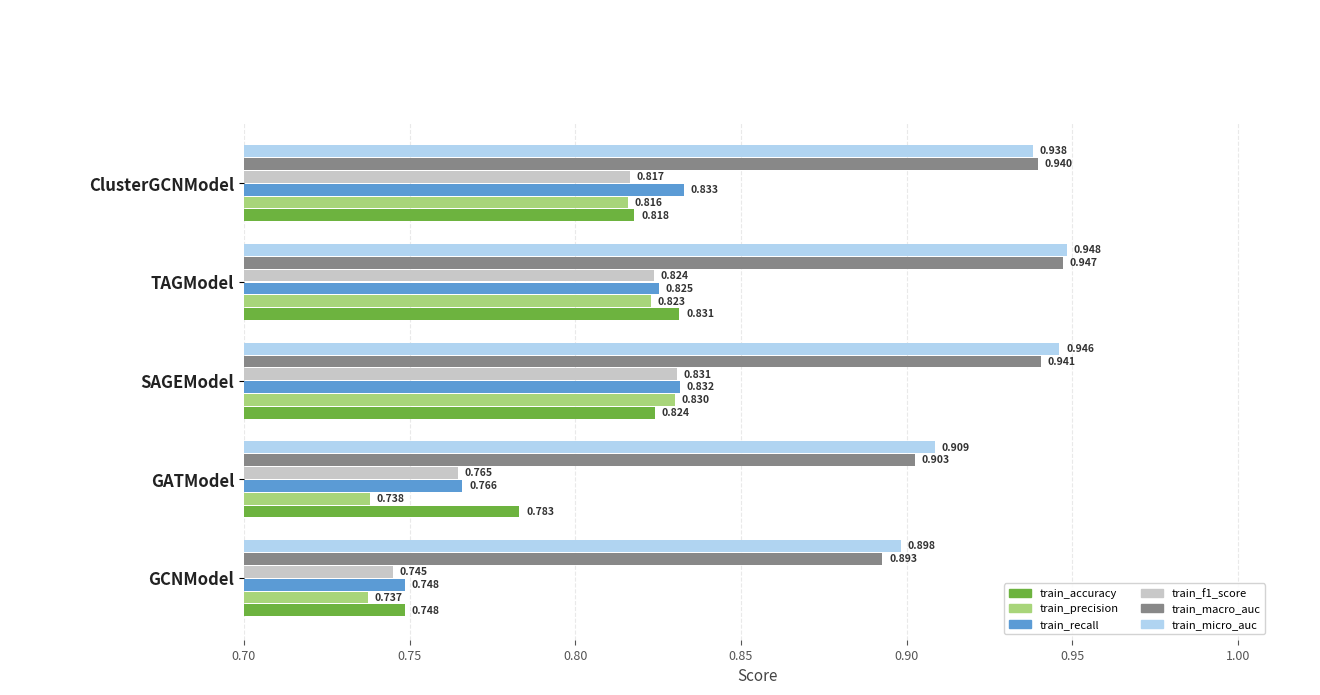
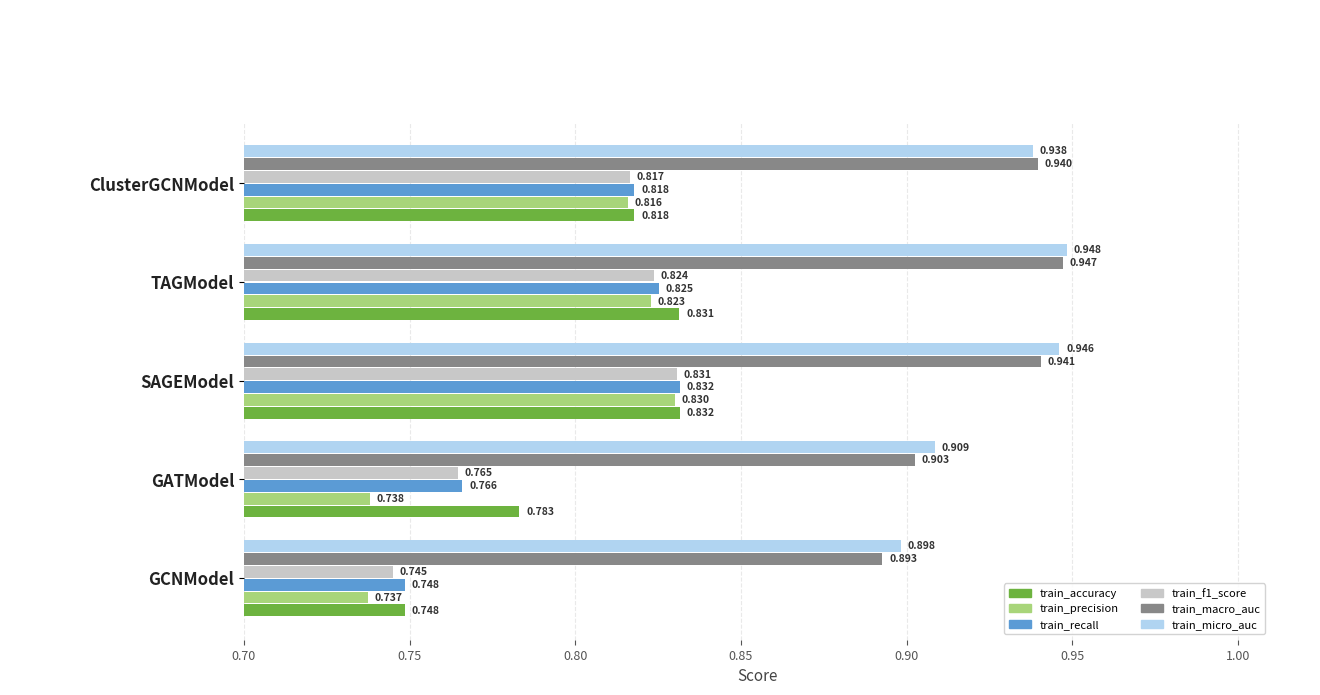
train_recall, ClusterGCNModel: 0.833 -> 0.818
train_accuracy, SAGEModel: 0.824 -> 0.832
